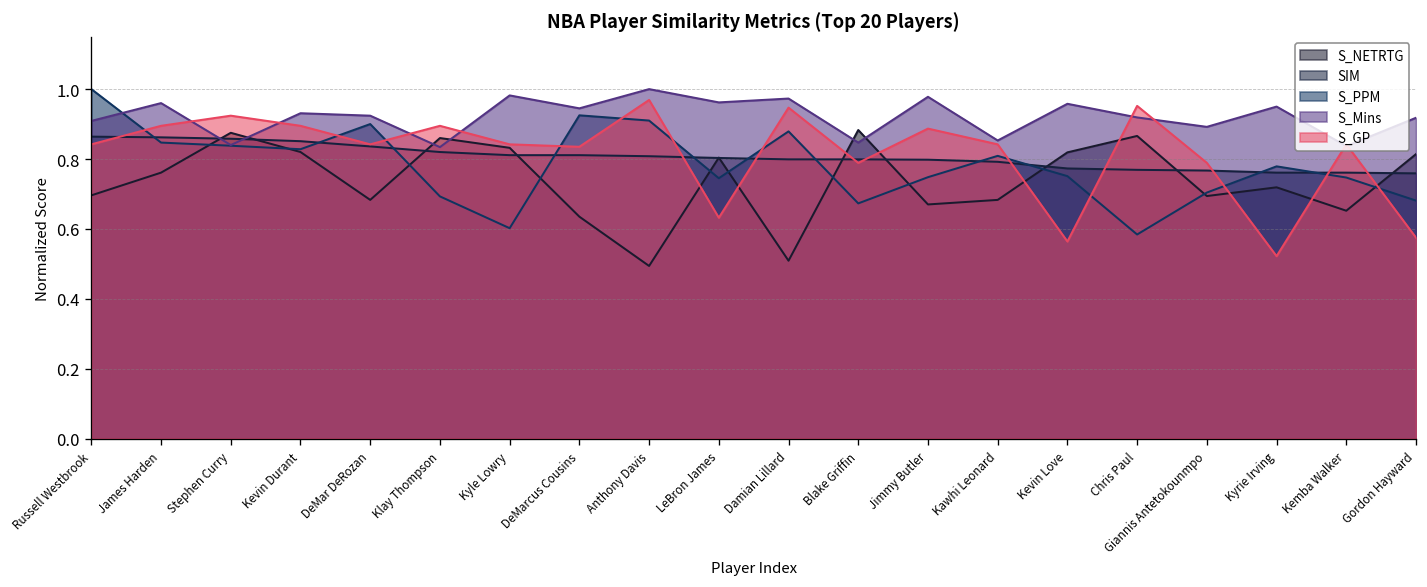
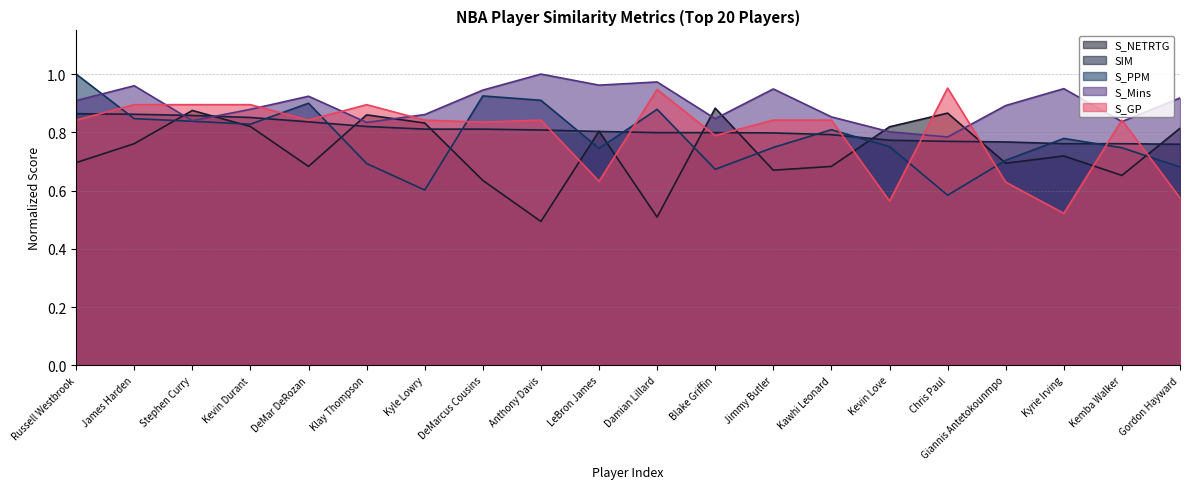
S_GP, Stephen Curry: 0.92 -> 0.90
S_Mins, Kevin Durant: 0.93 -> 0.88
S_Mins, Kyle Lowry: 0.98 -> 0.86
S_GP, Anthony Davis: 0.97 -> 0.84
S_Mins, Jimmy Butler: 0.98 -> 0.95
S_GP, Jimmy Butler: 0.89 -> 0.84
S_Mins, Kevin Love: 0.96 -> 0.80
S_Mins, Chris Paul: 0.92 -> 0.78
S_GP, Giannis Antetokounmpo: 0.79 -> 0.63
